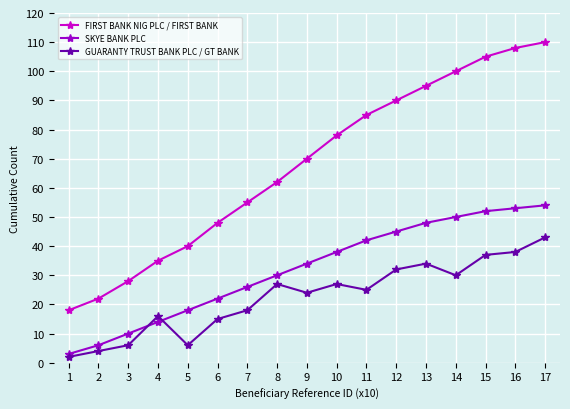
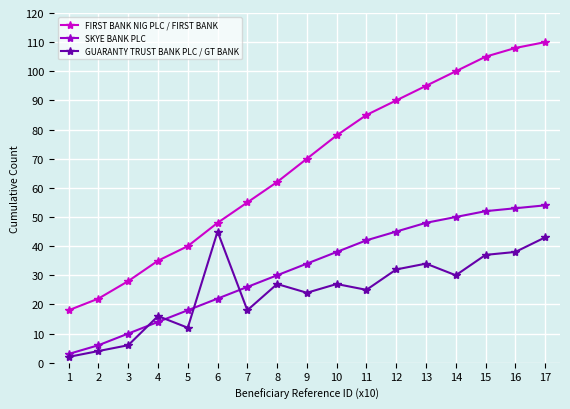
GUARANTY TRUST BANK PLC / GT BANK, 5: 6 -> 12
GUARANTY TRUST BANK PLC / GT BANK, 6: 15 -> 45
